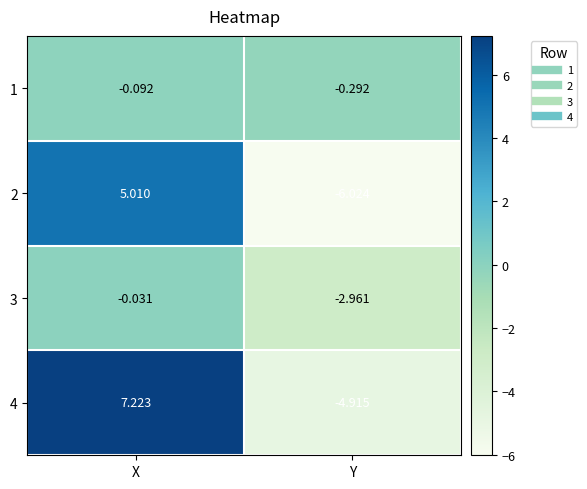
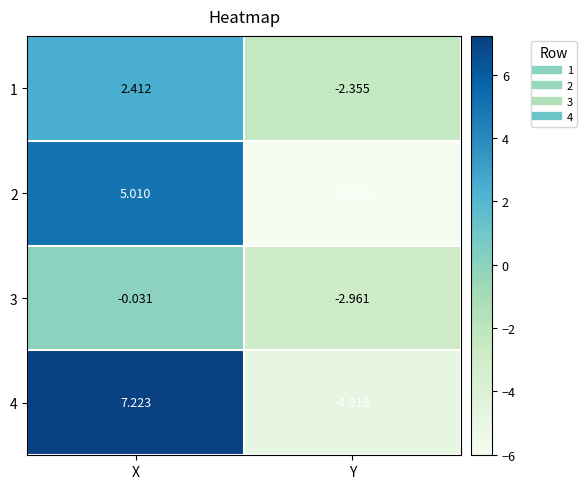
1, X: -0.092 -> 2.412
1, Y: -0.292 -> -2.355
